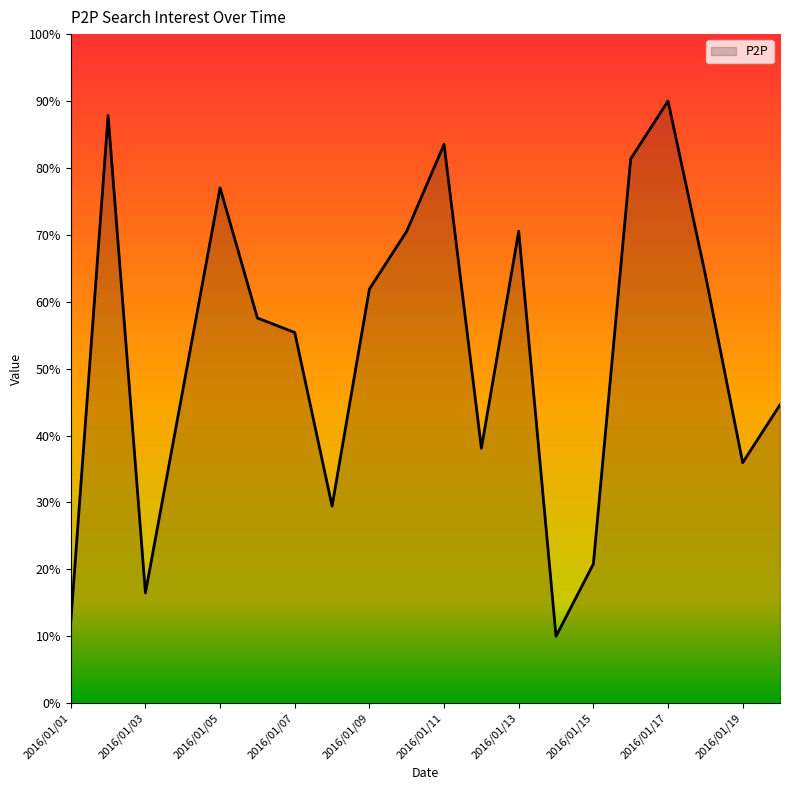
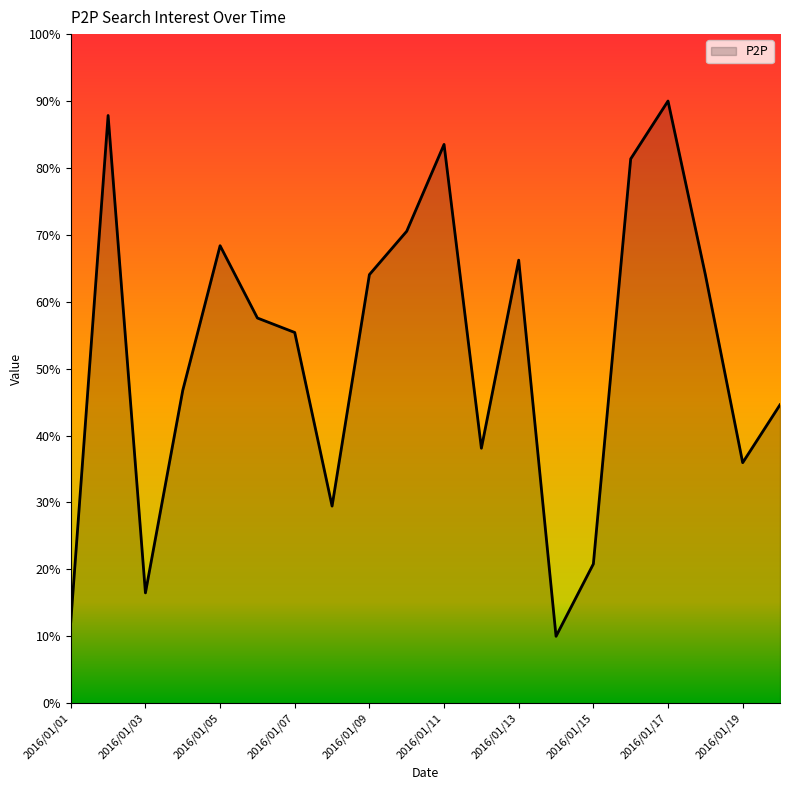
2016/01/05: 77% -> 68%
2016/01/09: 62% -> 64%
2016/01/13: 71% -> 66%
